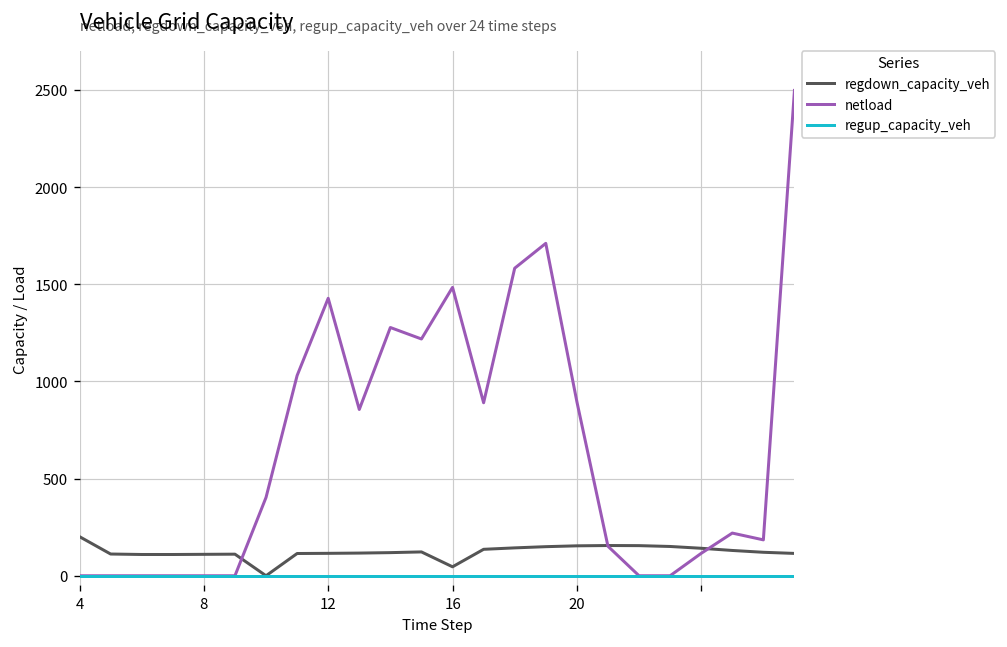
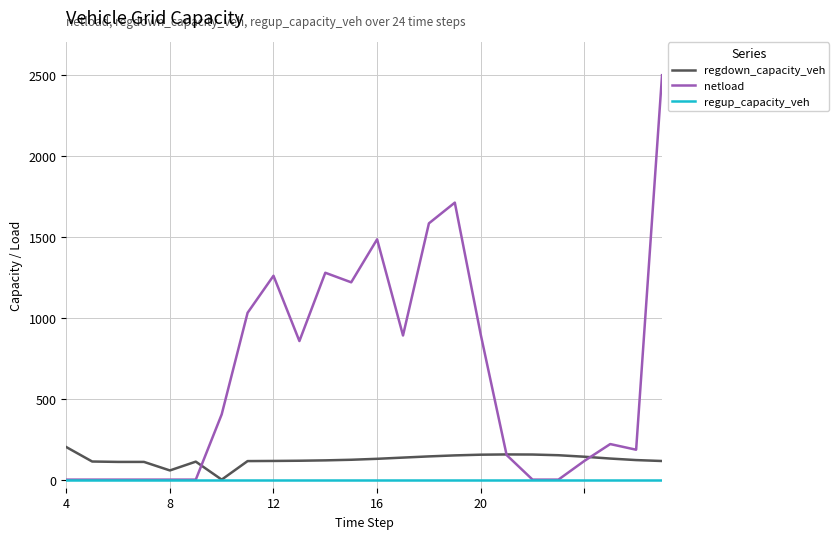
regdown_capacity_veh, 8: 110 -> 60
netload, 12: 1430 -> 1260
regdown_capacity_veh, 16: 50 -> 130
